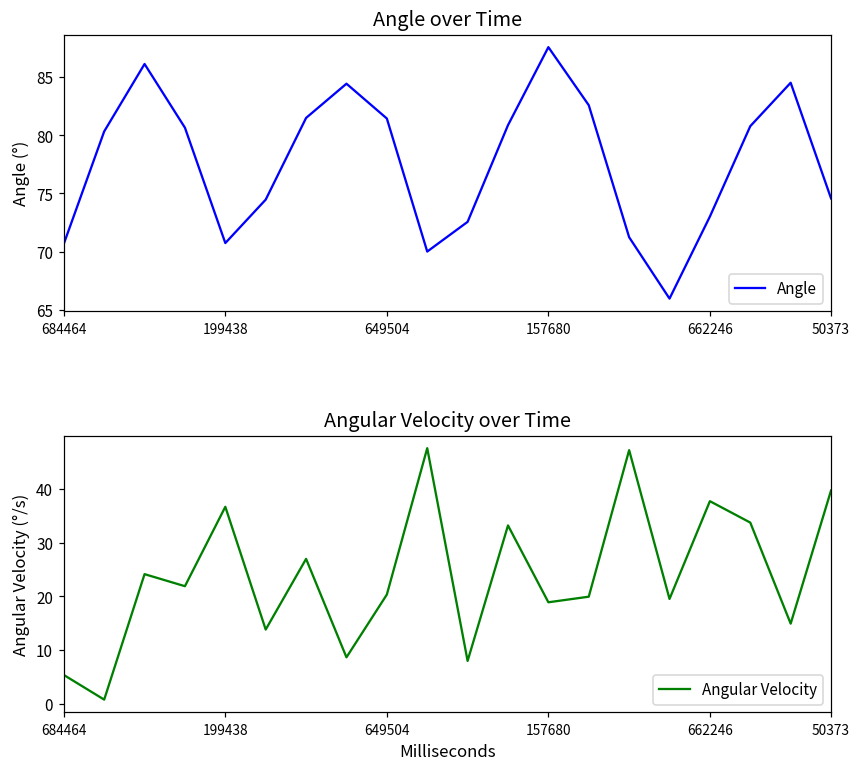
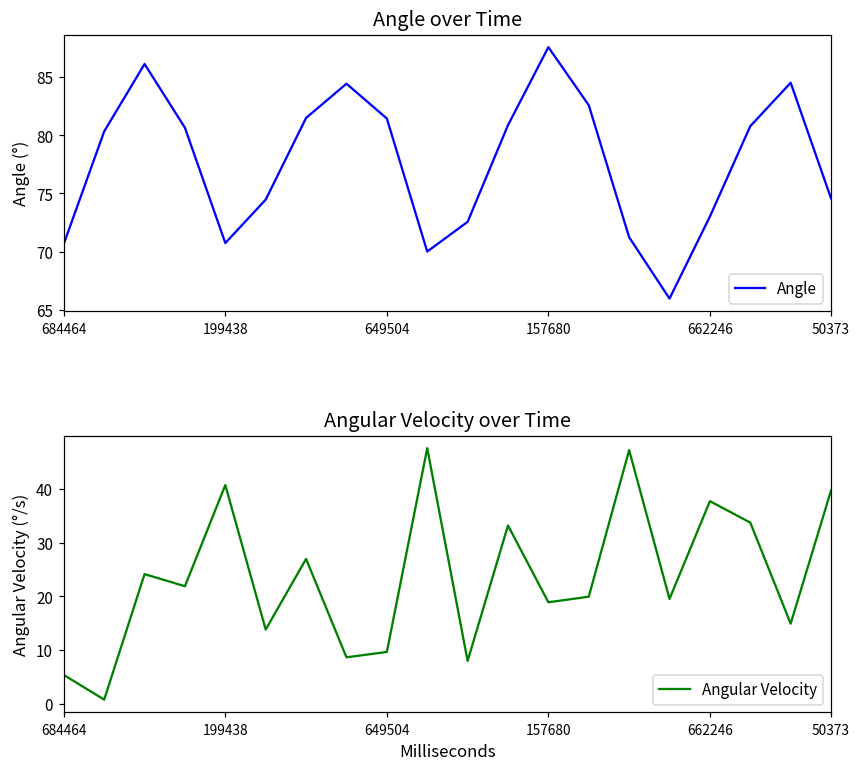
Angular Velocity over Time, 199438: 37 -> 41
Angular Velocity over Time, 649504: 20 -> 10
